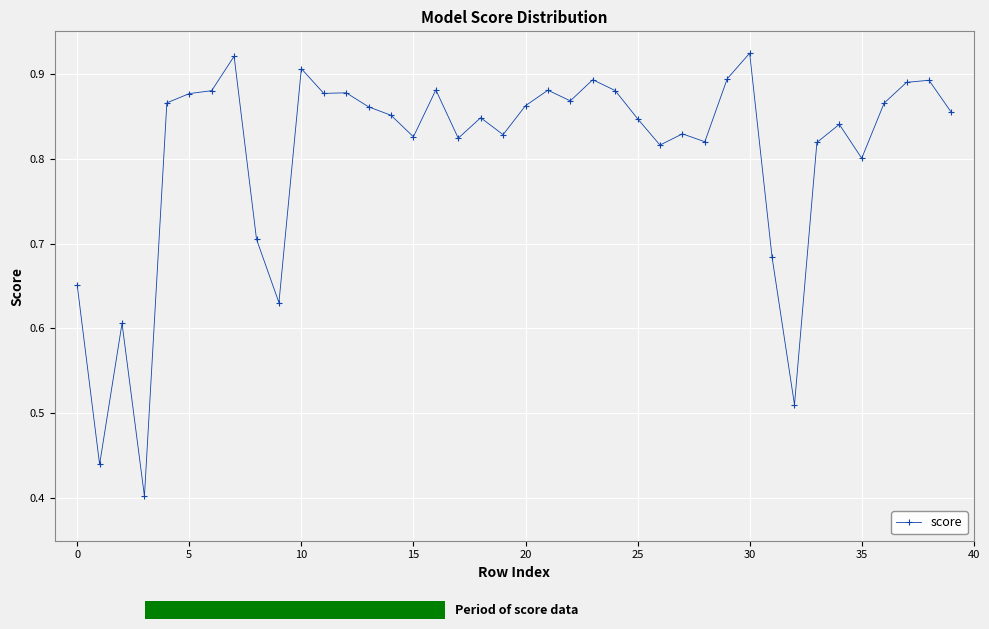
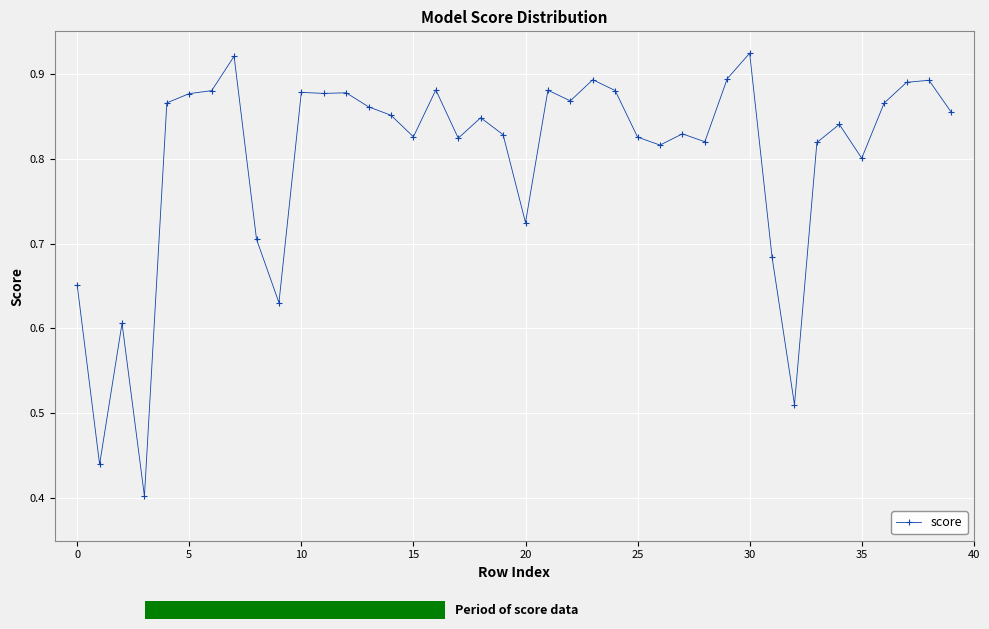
10: 0.91 -> 0.88
20: 0.86 -> 0.72
25: 0.85 -> 0.83
